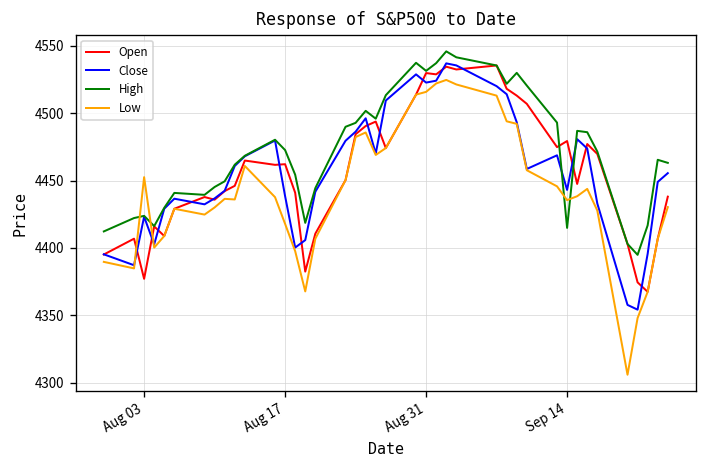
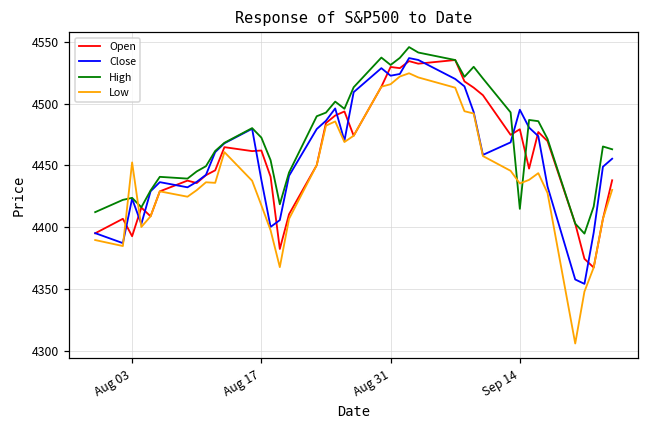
Open, Aug 03: 4377 -> 4393
Close, Sep 14: 4443 -> 4495
